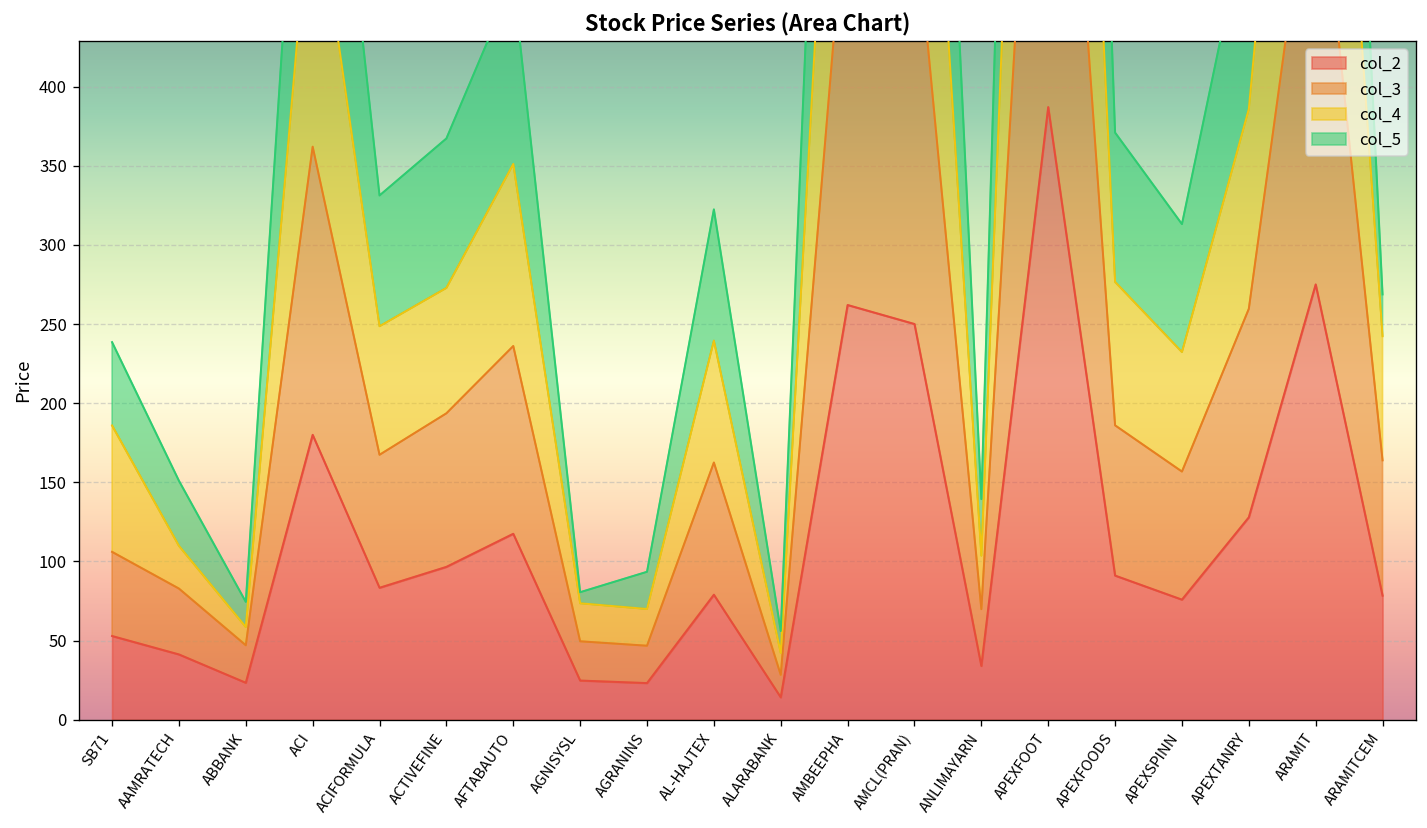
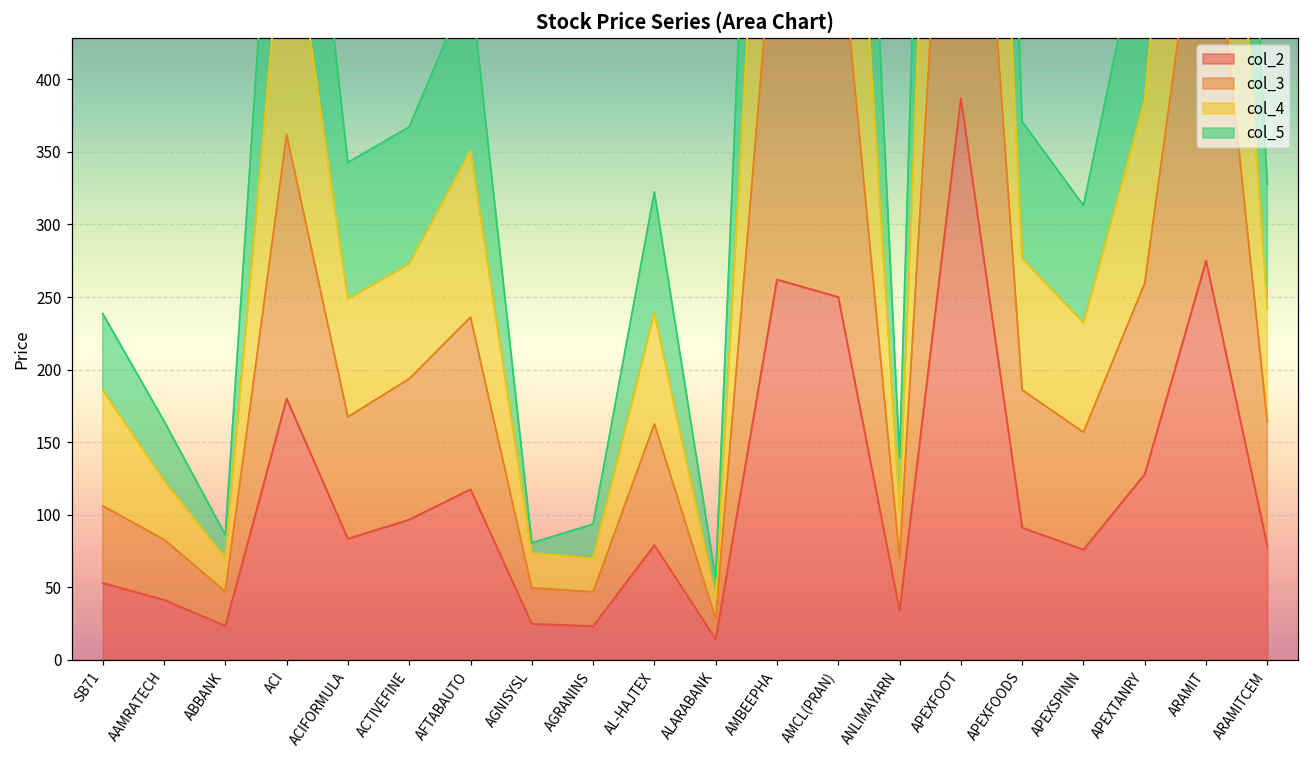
col_4, AAMRATECH: 27 -> 41
col_4, ABBANK: 12 -> 23
col_5, ACIFORMULA: 83 -> 94
col_5, ARAMITCEM: 26 -> 86
